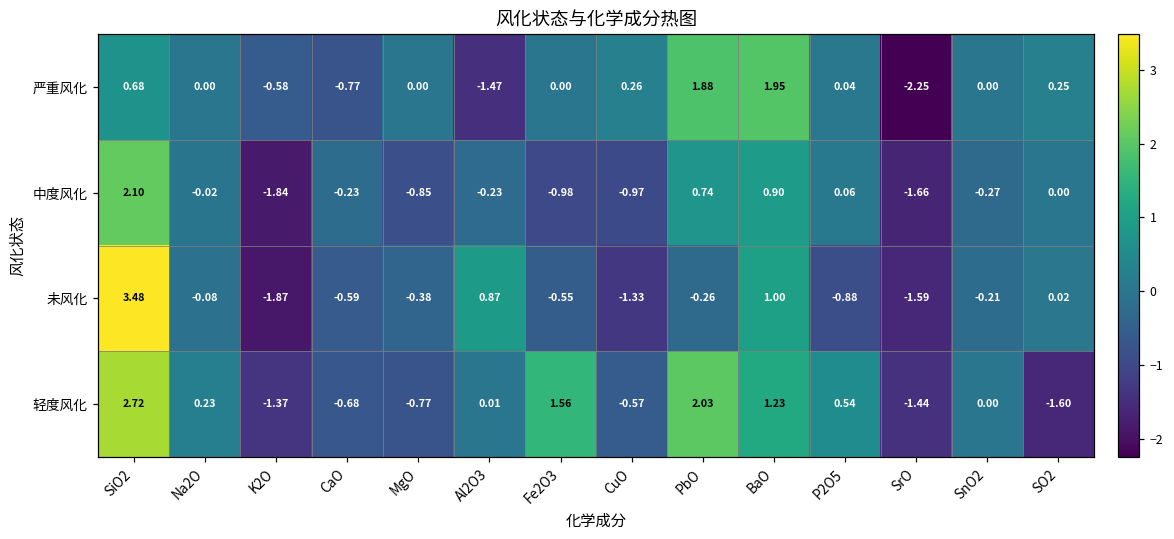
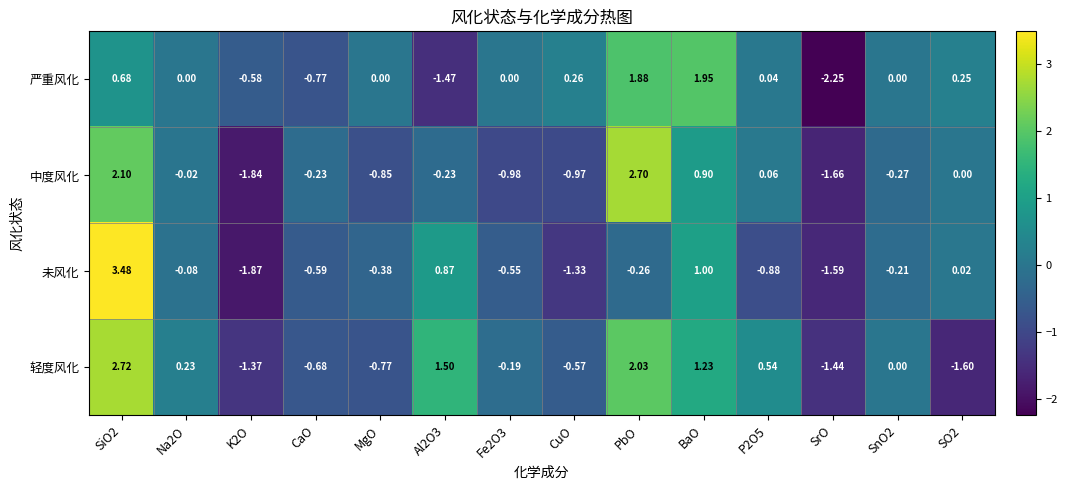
中度风化, PbO: 0.74 -> 2.70
轻度风化, Al2O3: 0.01 -> 1.50
轻度风化, Fe2O3: 1.56 -> -0.19
